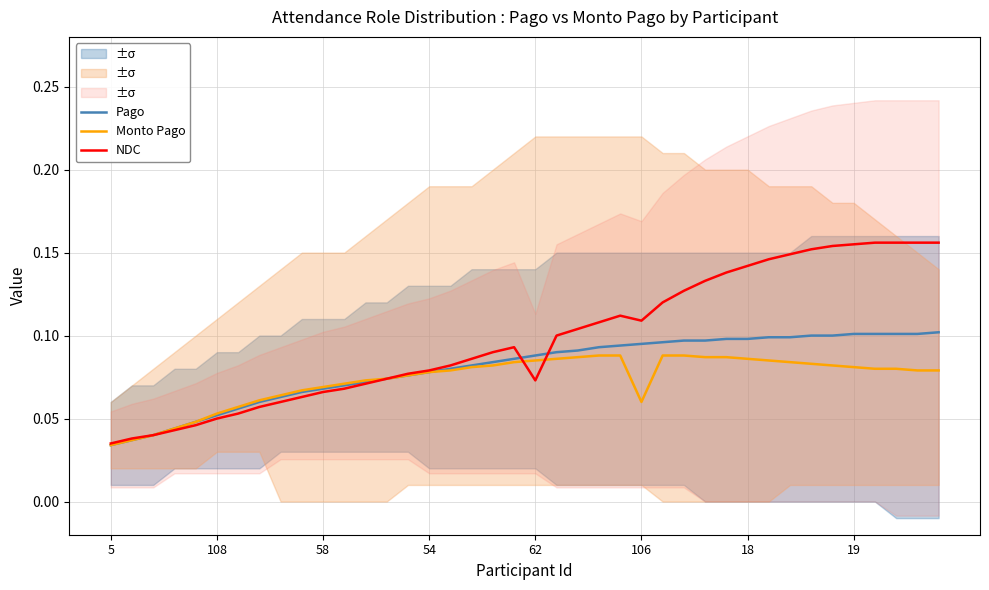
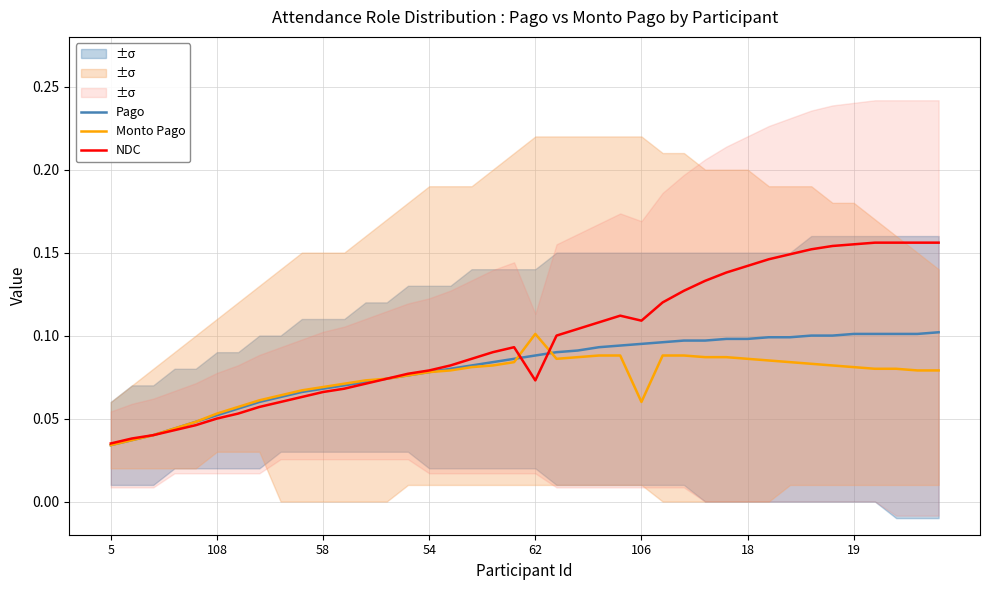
Monto Pago, 62: 0.085 -> 0.101
